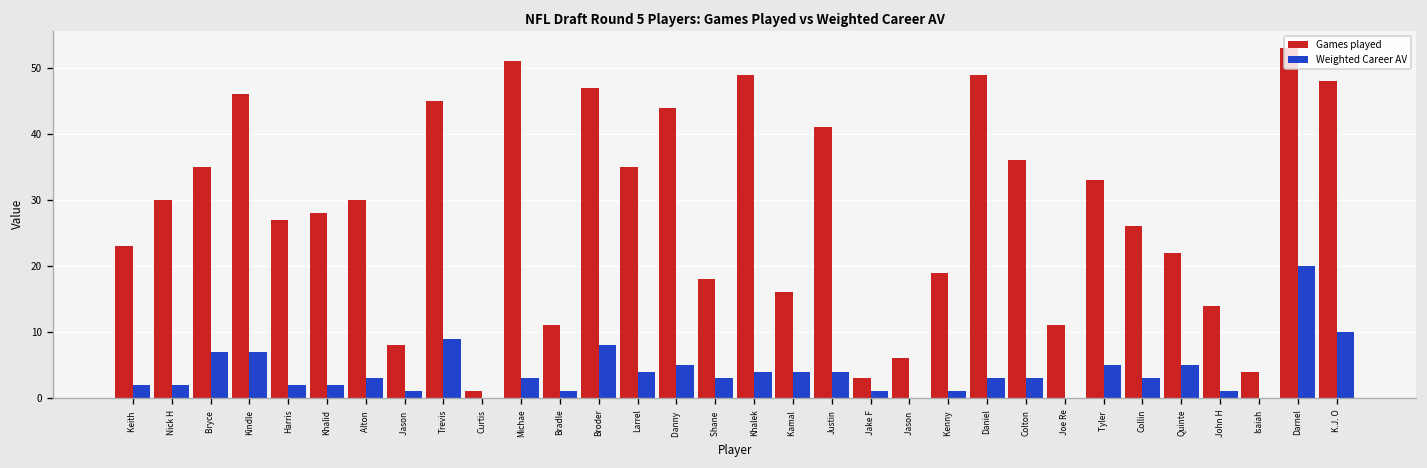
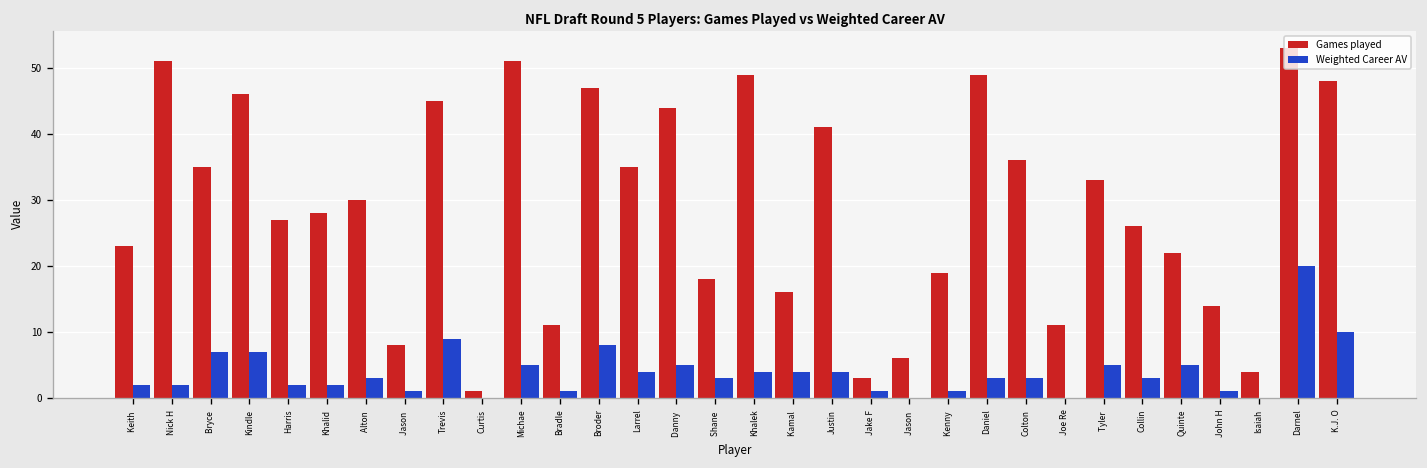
Games played, Nick H: 30 -> 51
Weighted Career AV, Michae: 3 -> 5
